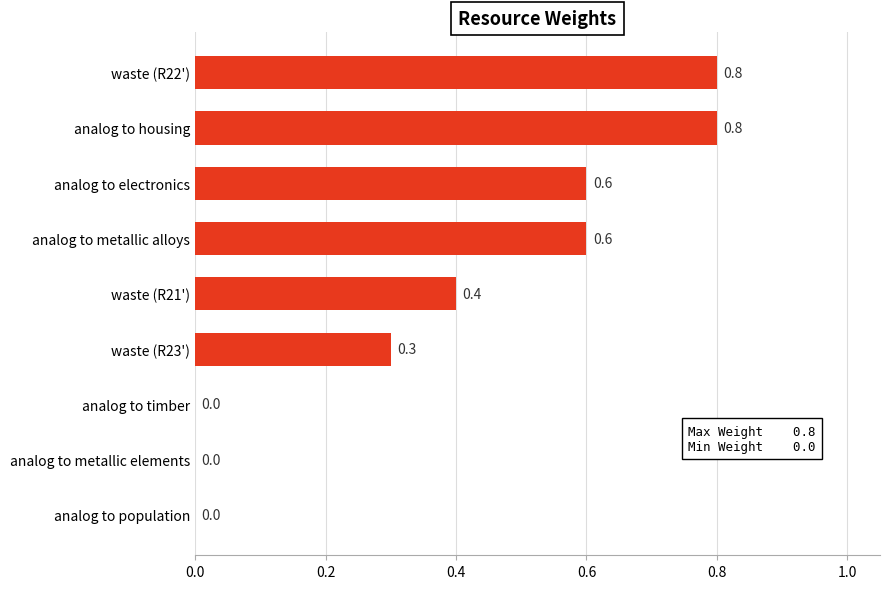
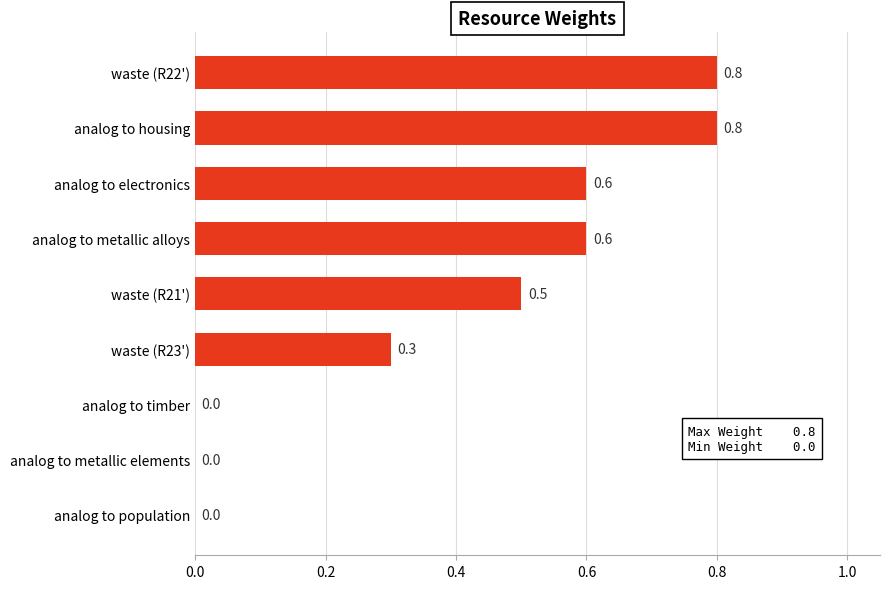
waste (R21'): 0.4 -> 0.5
